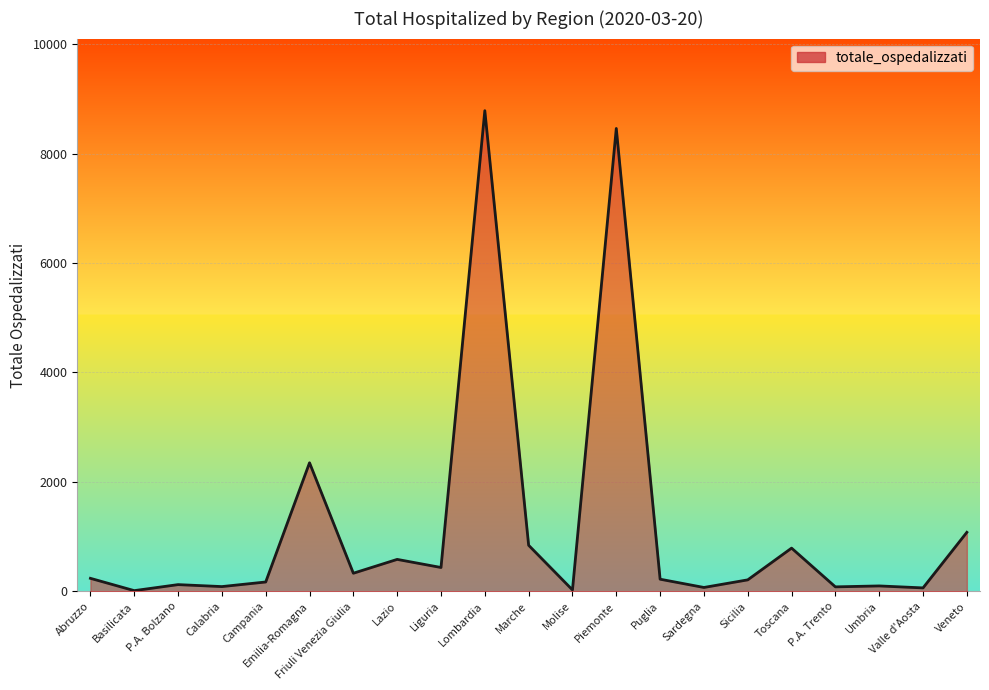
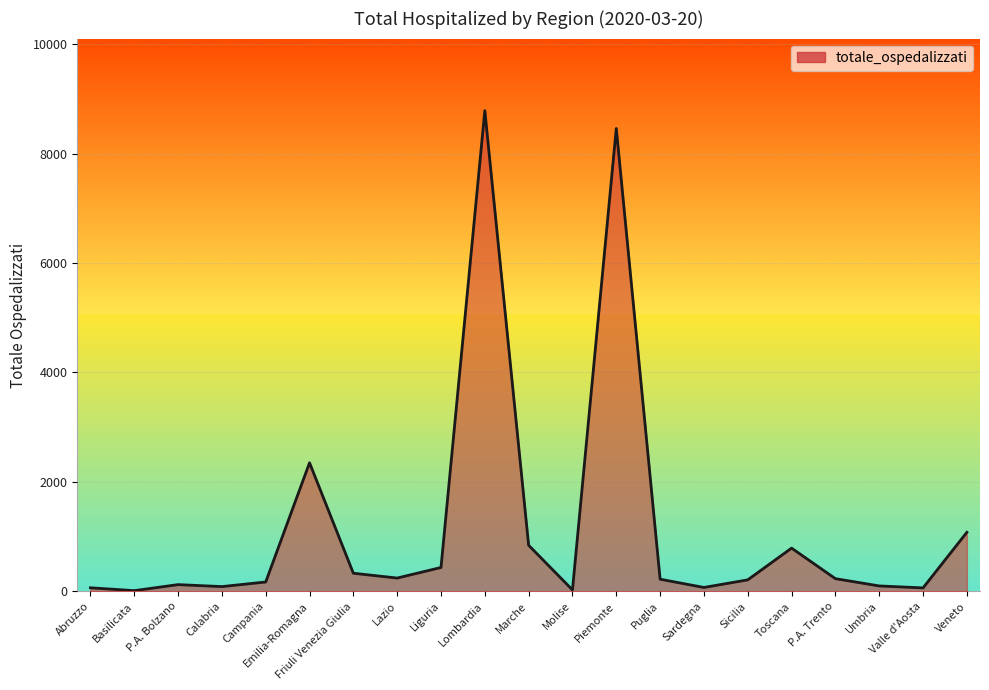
Abruzzo: 200 -> 100
Lazio: 600 -> 200
P.A. Trento: 100 -> 200
